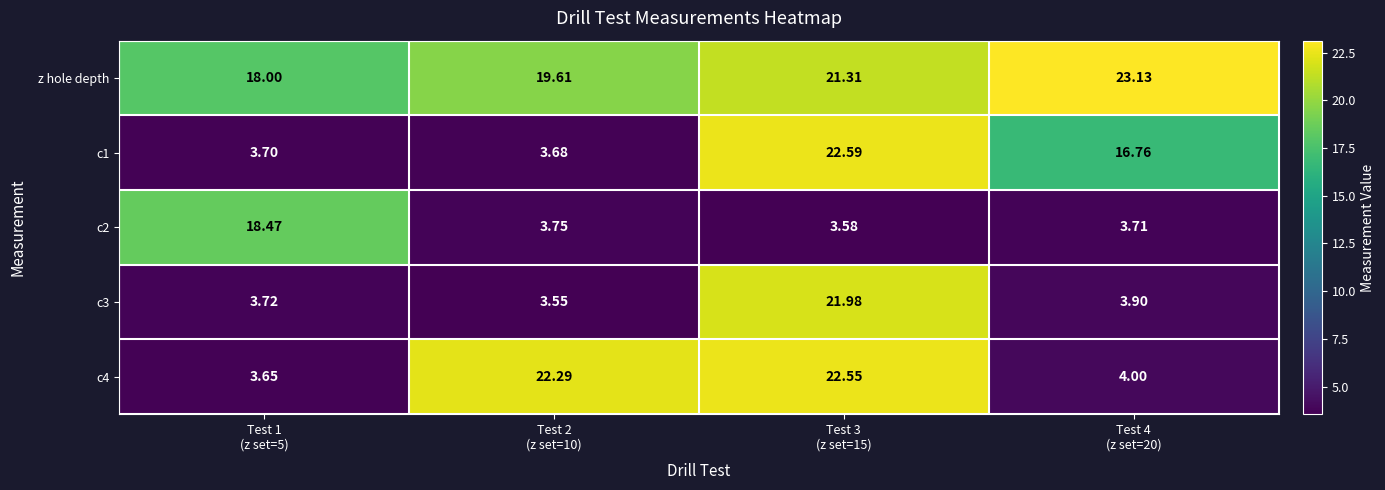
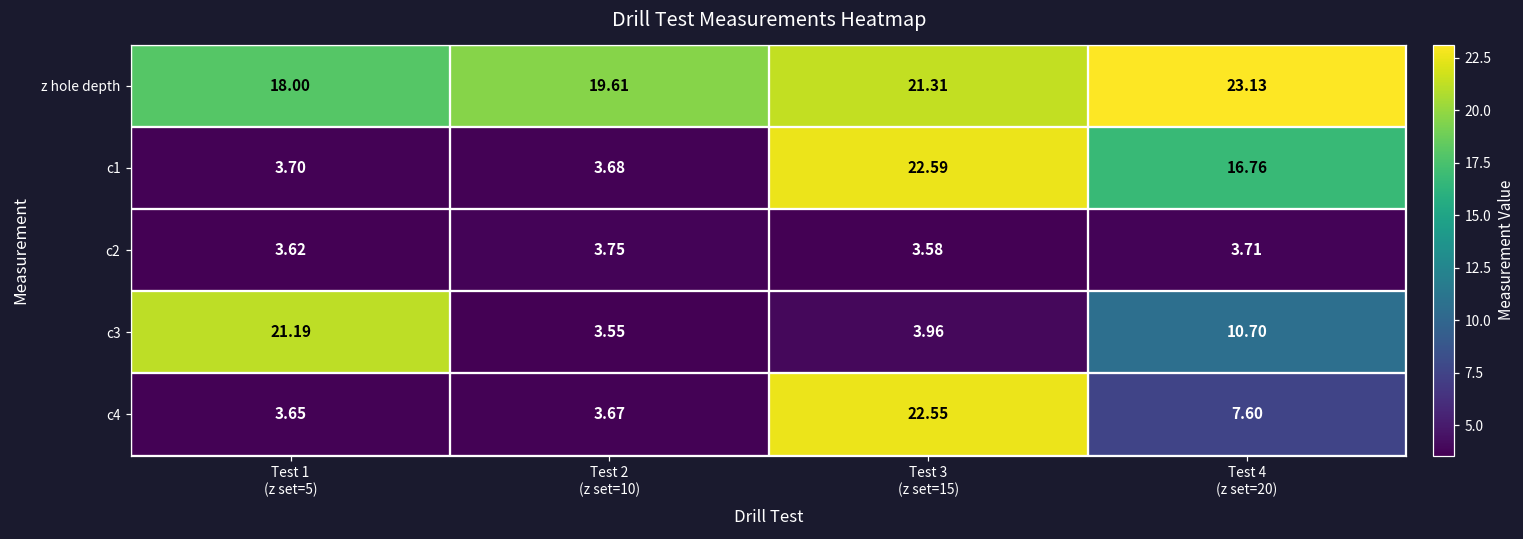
c2, Test 1 (z set=5): 18.47 -> 3.62
c3, Test 1 (z set=5): 3.72 -> 21.19
c3, Test 3 (z set=15): 21.98 -> 3.96
c3, Test 4 (z set=20): 3.90 -> 10.70
c4, Test 2 (z set=10): 22.29 -> 3.67
c4, Test 4 (z set=20): 4.00 -> 7.60
